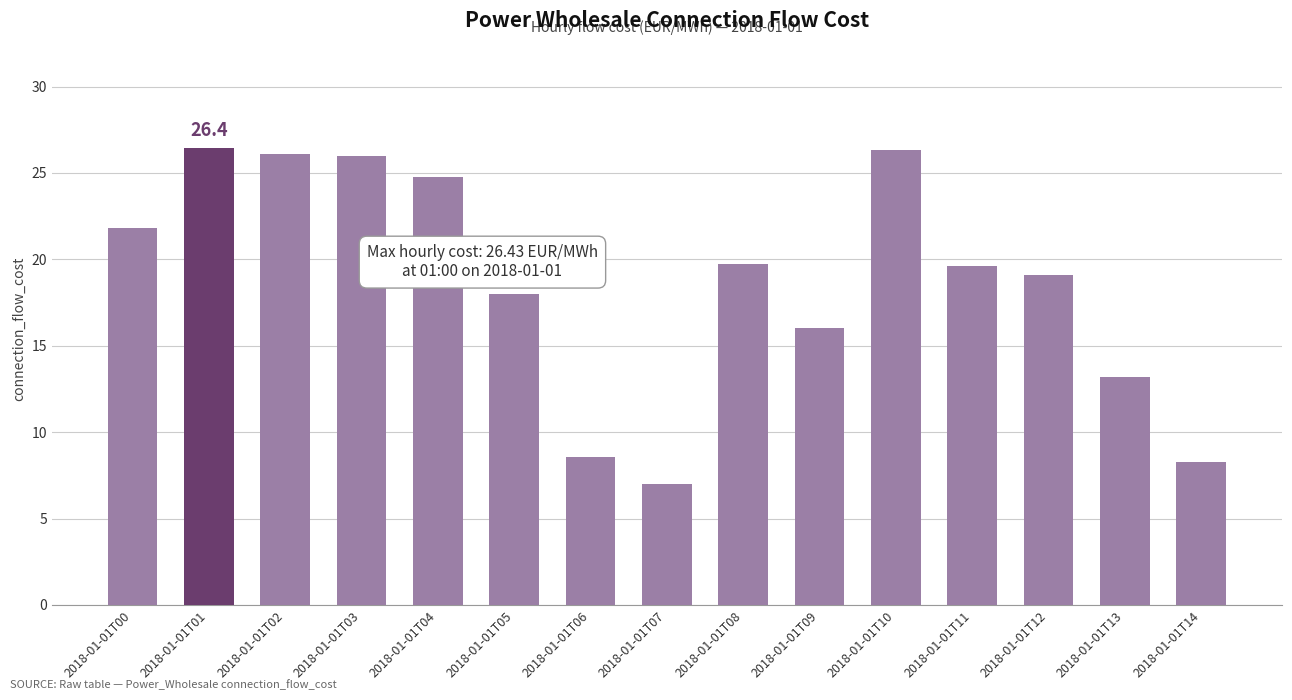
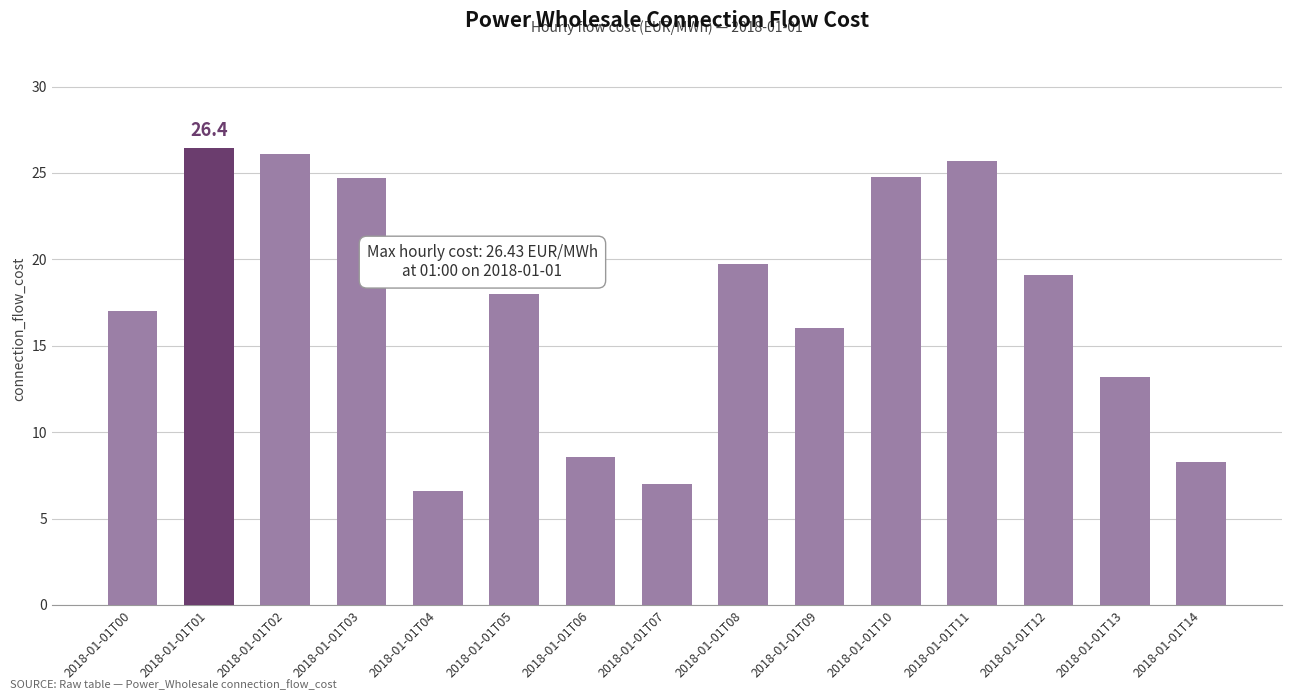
2018-01-01T00: 21.8 -> 17.0
2018-01-01T03: 26.0 -> 24.7
2018-01-01T04: 24.7 -> 6.6
2018-01-01T10: 26.3 -> 24.8
2018-01-01T11: 19.6 -> 25.7
